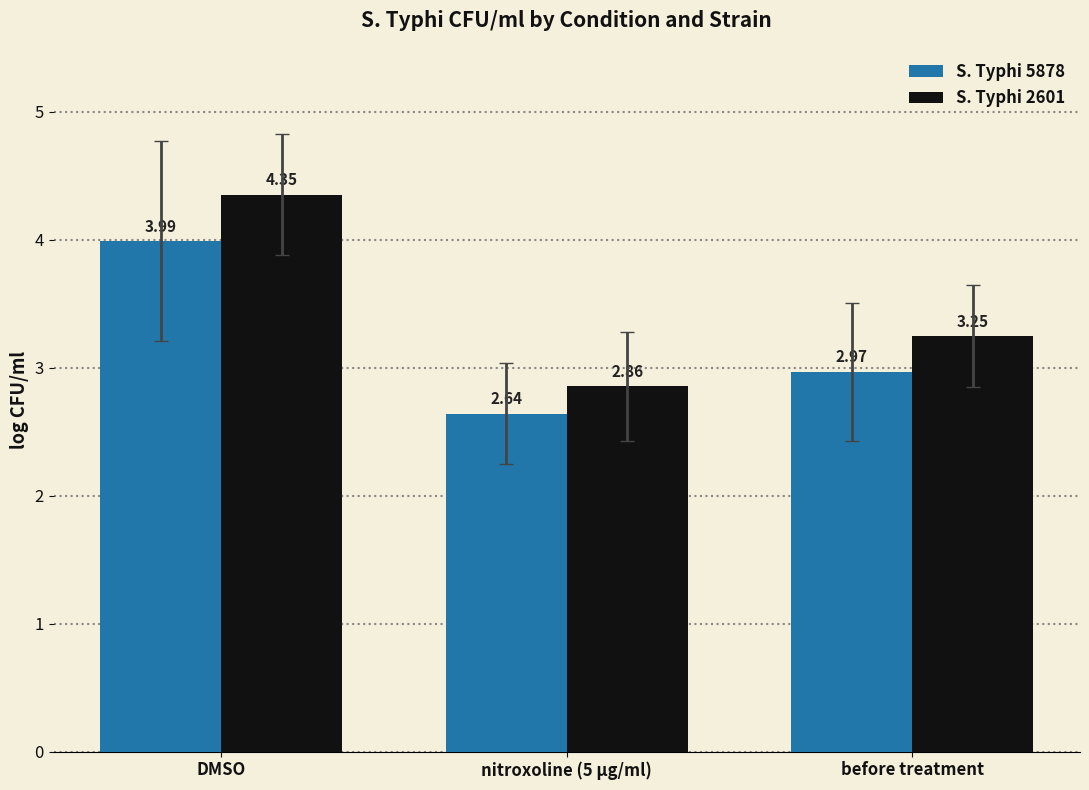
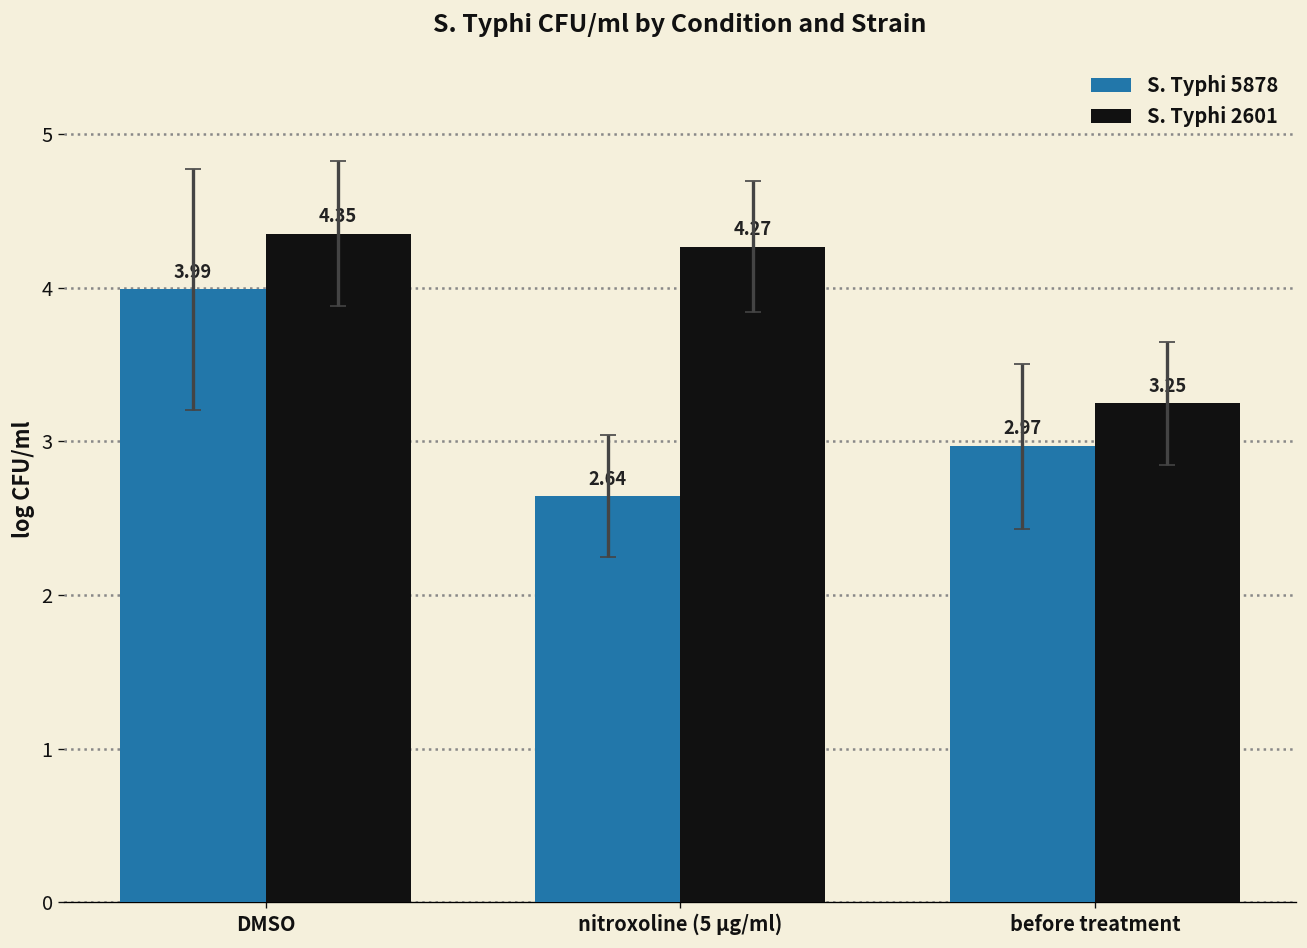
S. Typhi 2601, nitroxoline (5 µg/ml): 2.86 -> 4.27
